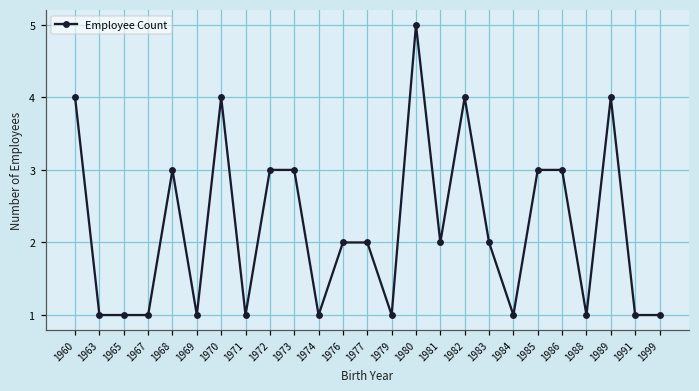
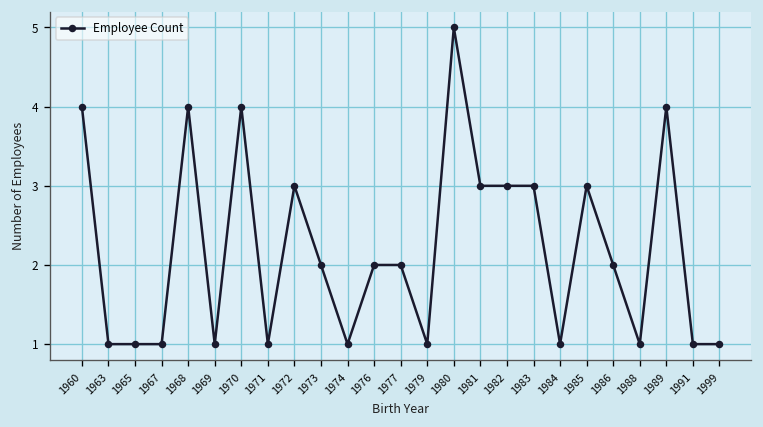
1968: 3 -> 4
1973: 3 -> 2
1981: 2 -> 3
1982: 4 -> 3
1983: 2 -> 3
1986: 3 -> 2
